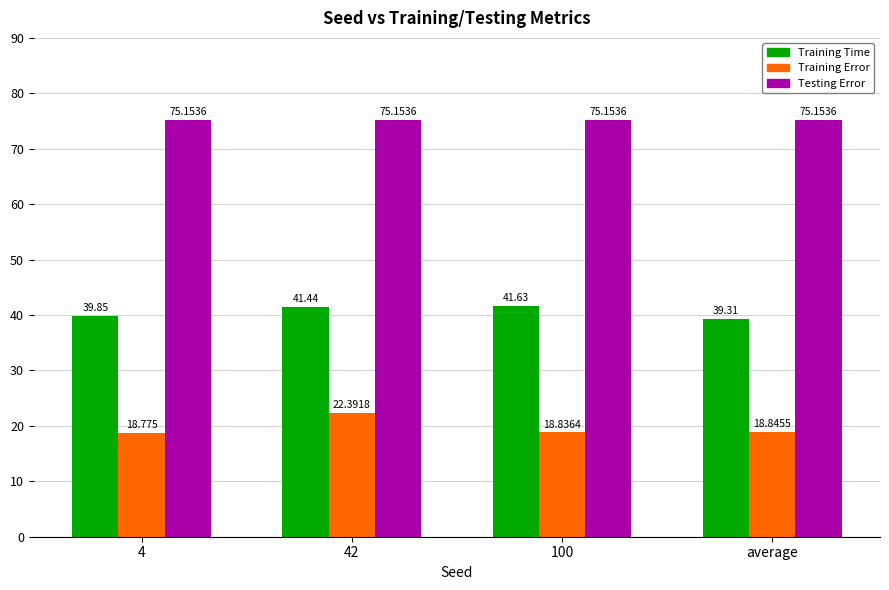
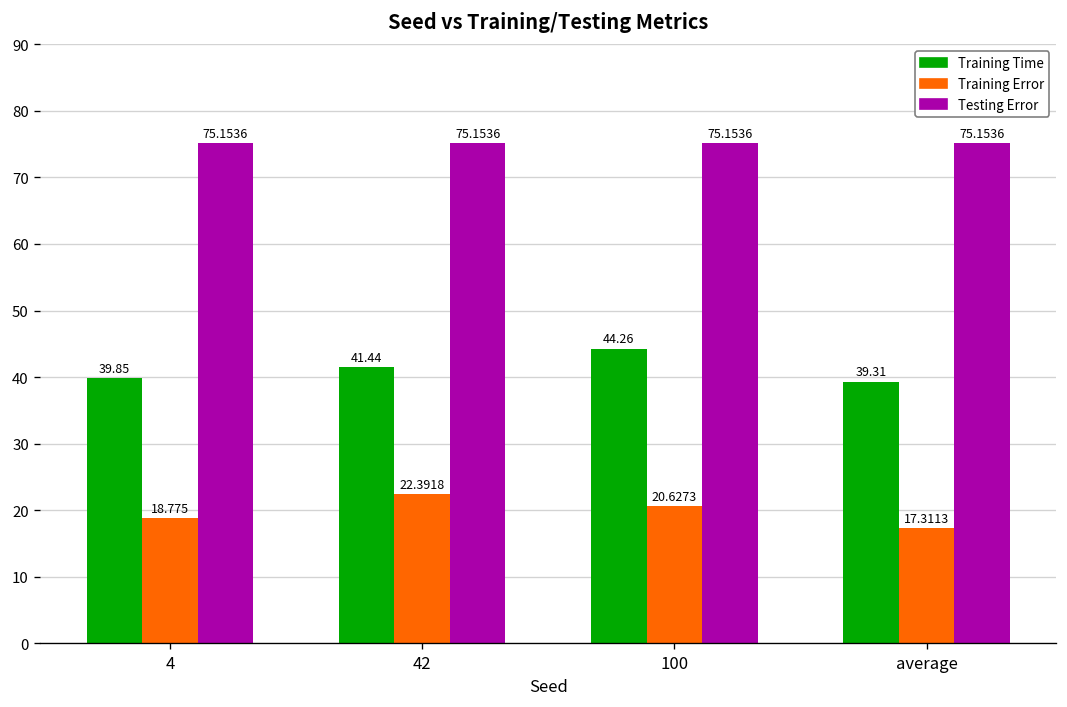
Training Time, 100: 41.63 -> 44.26
Training Error, 100: 18.8364 -> 20.6273
Training Error, average: 18.8455 -> 17.3113
